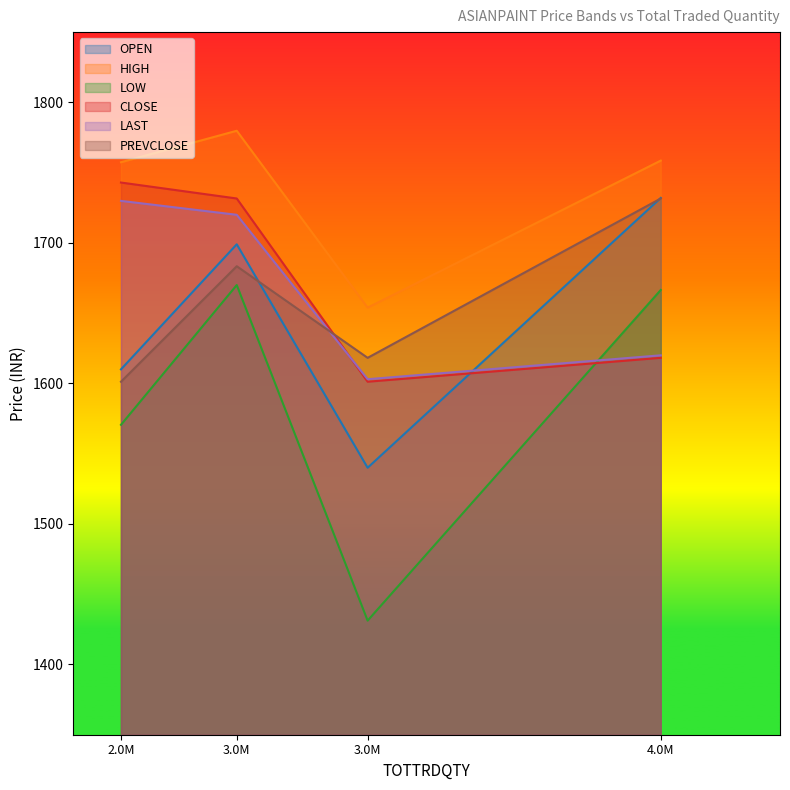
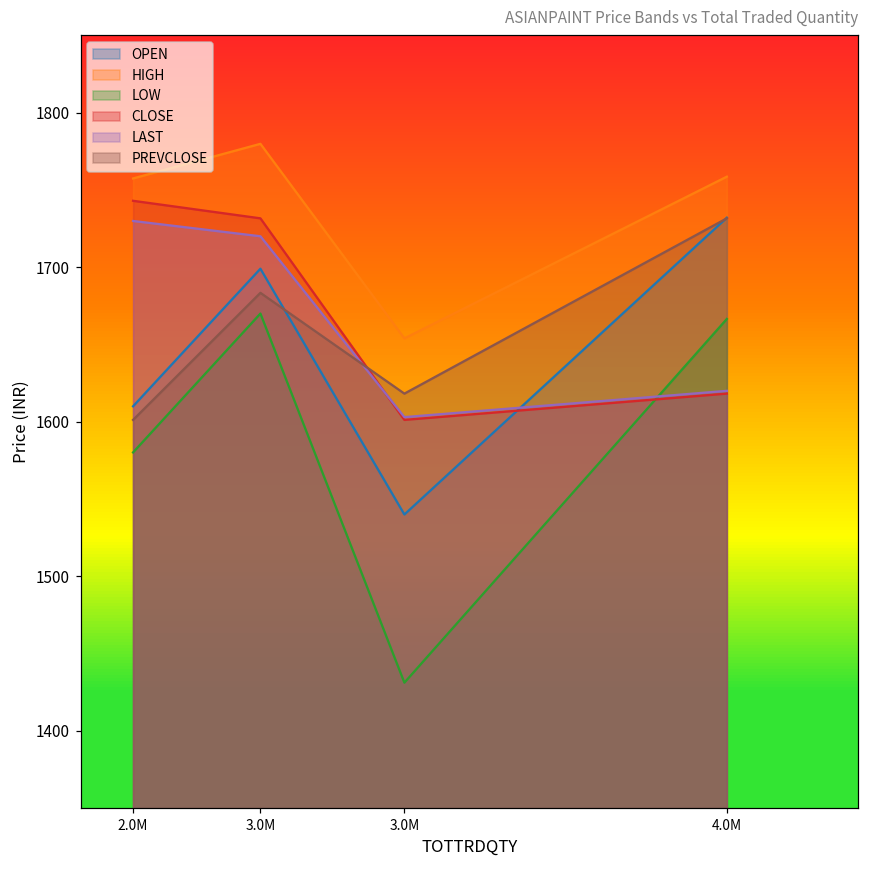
LOW, 2.0M: 1571 -> 1580
